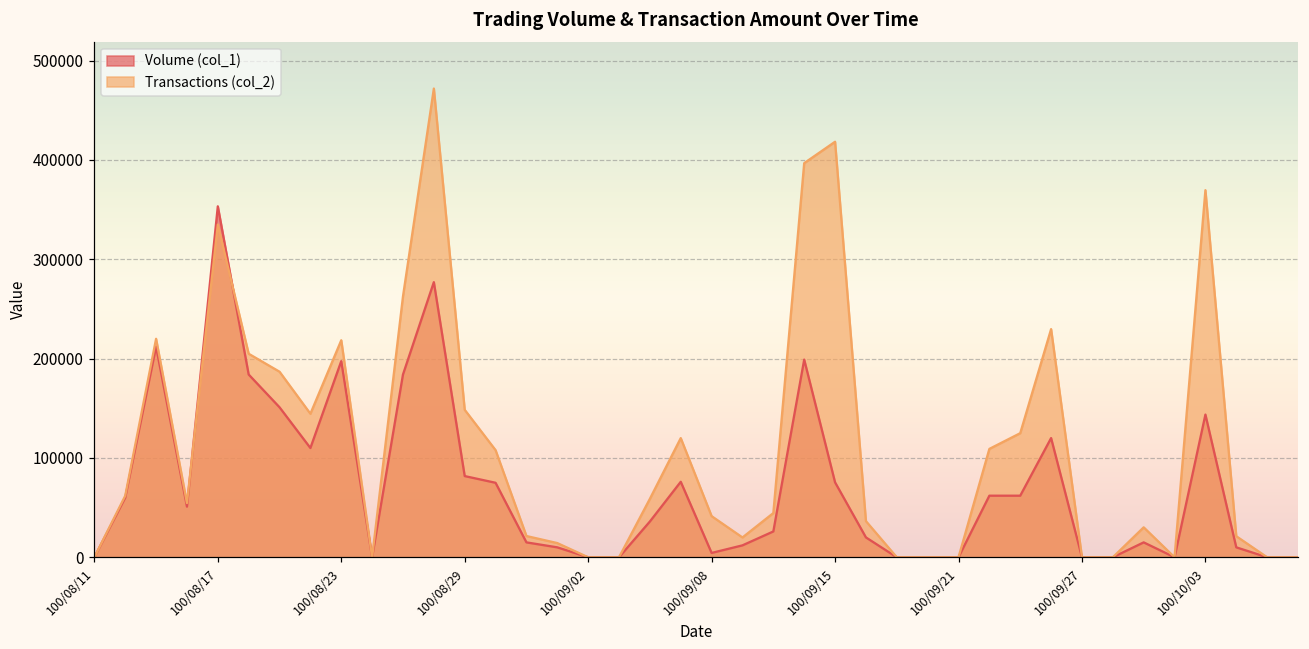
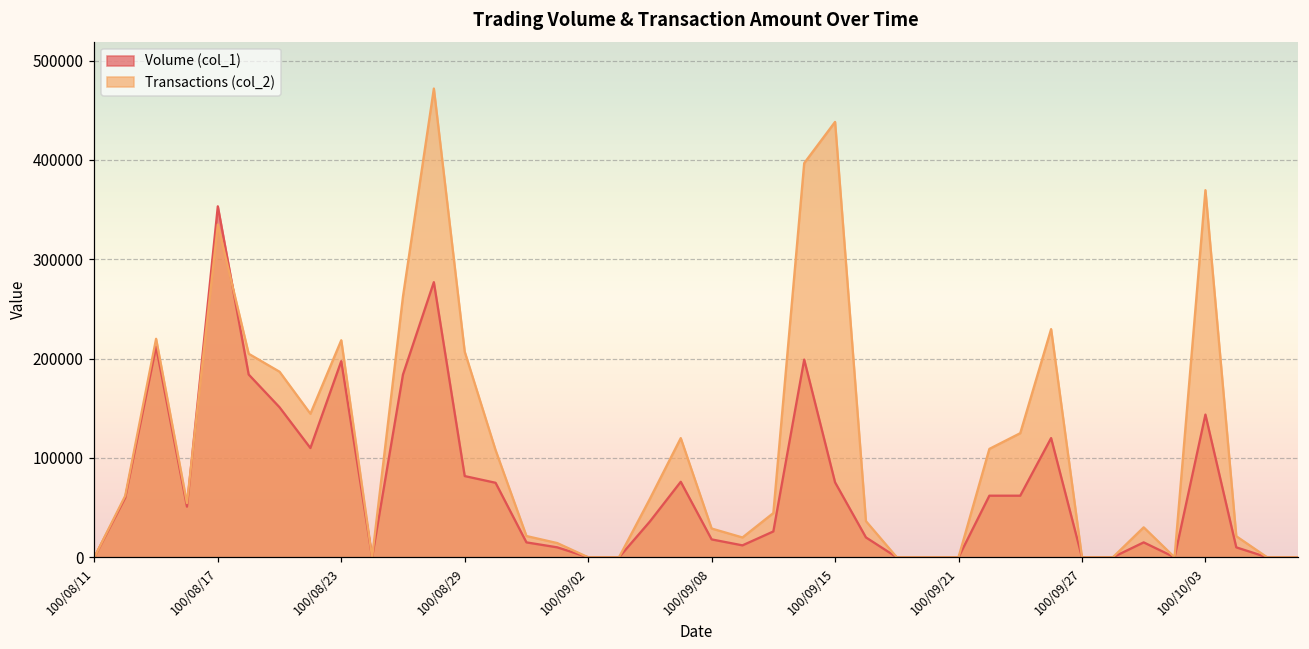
Transactions (col_2), 100/08/29: 150000 -> 210000
Volume (col_1), 100/09/08: 0 -> 20000
Transactions (col_2), 100/09/08: 40000 -> 30000
Transactions (col_2), 100/09/15: 420000 -> 440000
